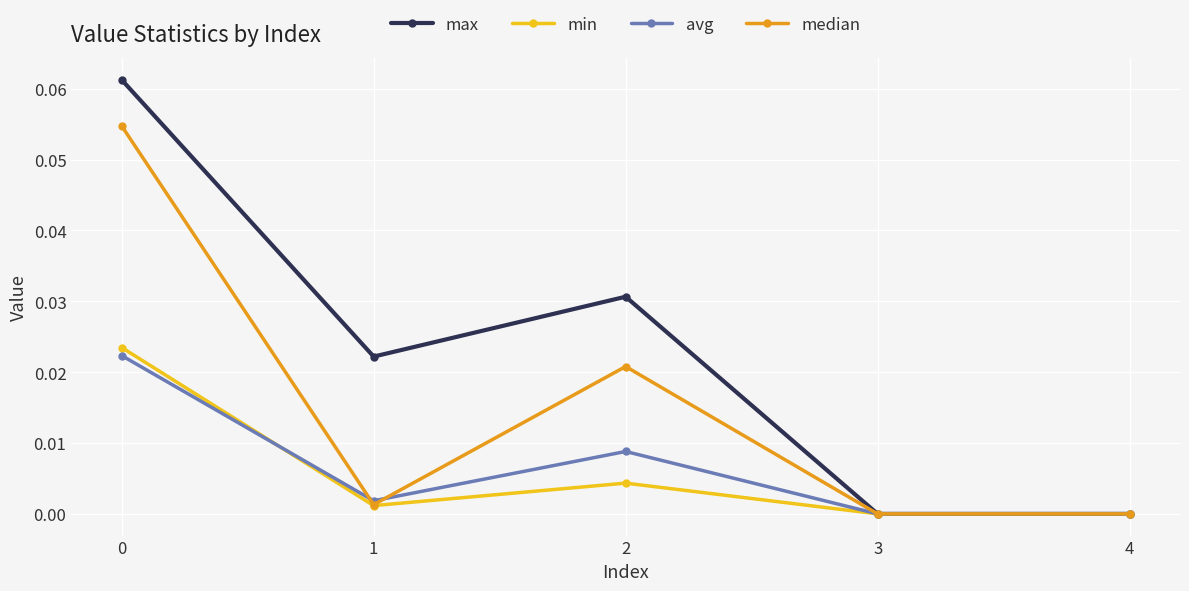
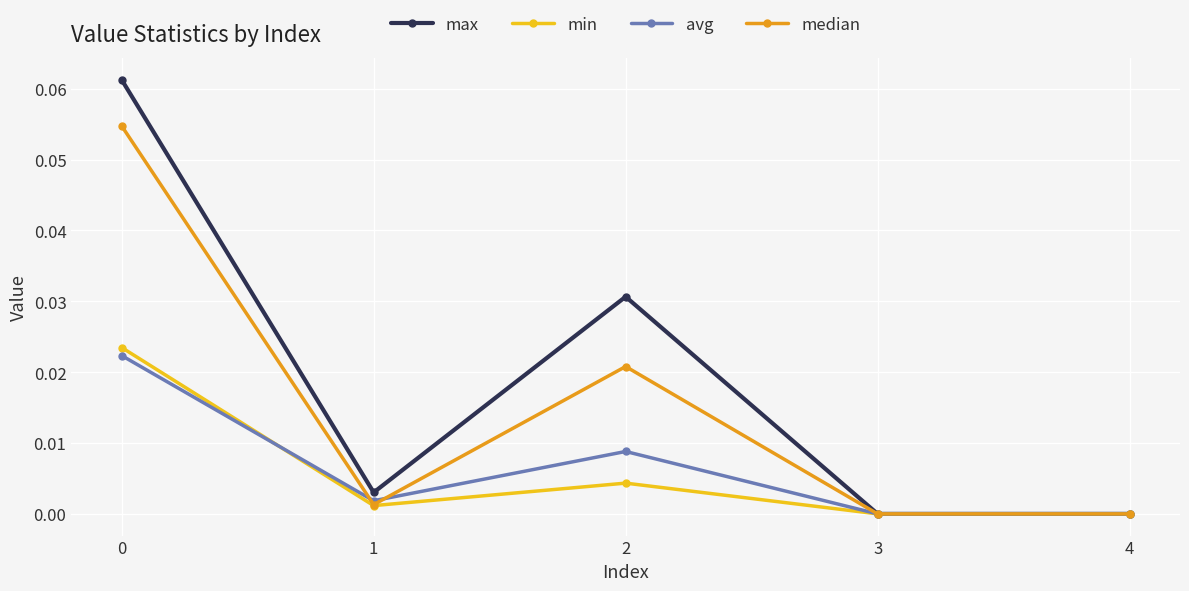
max, 1: 0.022 -> 0.003
